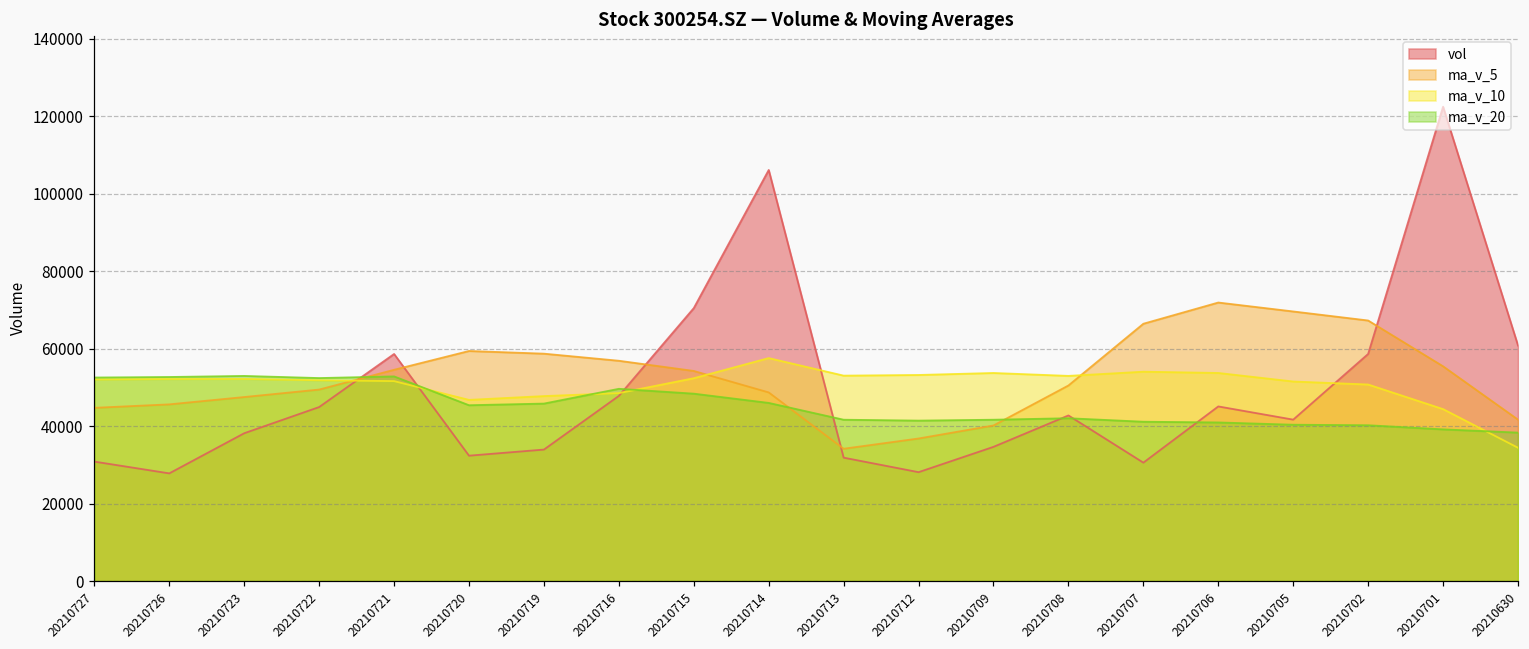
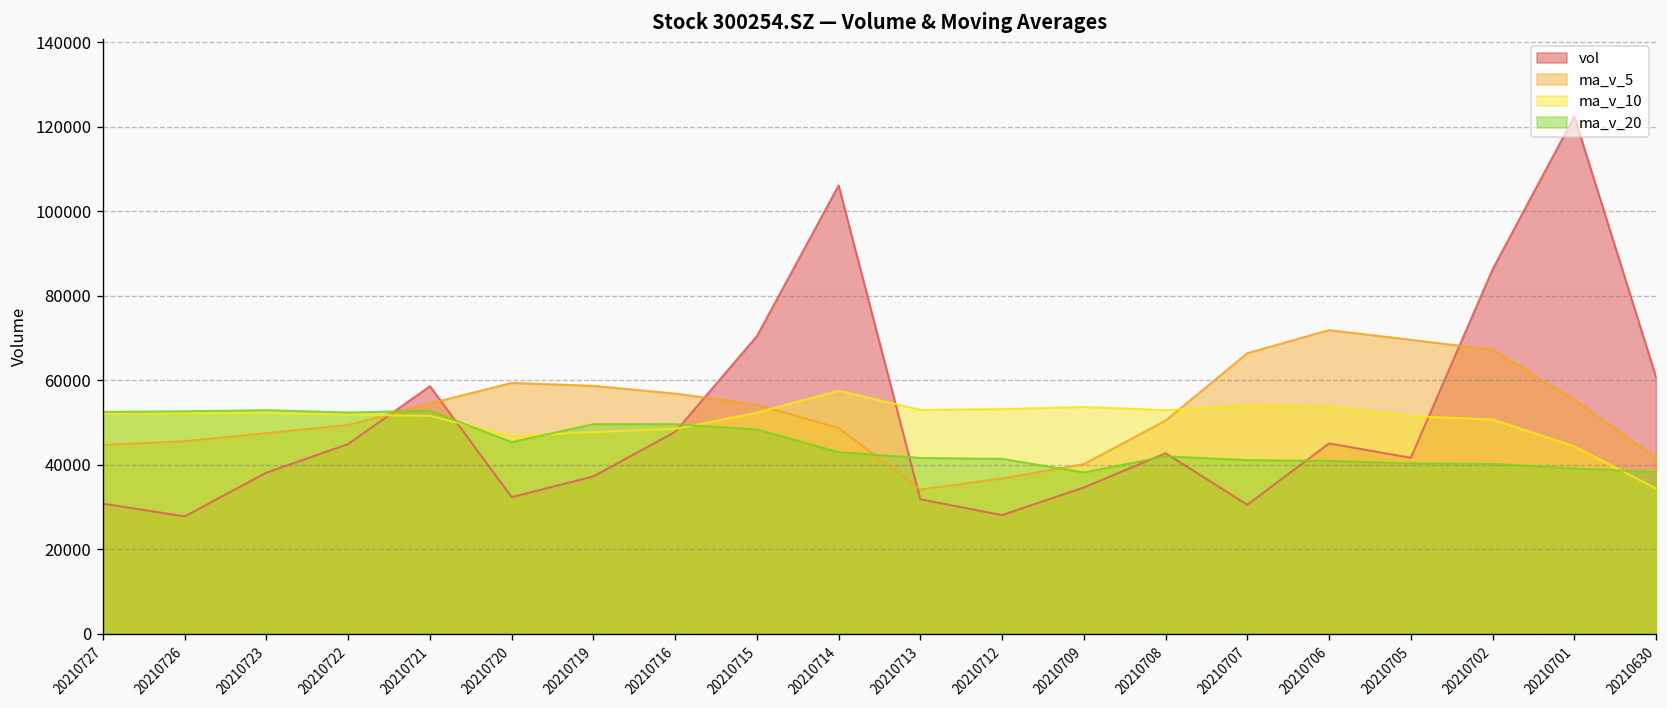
vol, 20210719: 34000 -> 37000
ma_v_20, 20210719: 46000 -> 50000
ma_v_20, 20210714: 46000 -> 43000
ma_v_20, 20210709: 42000 -> 38000
vol, 20210702: 59000 -> 86000
